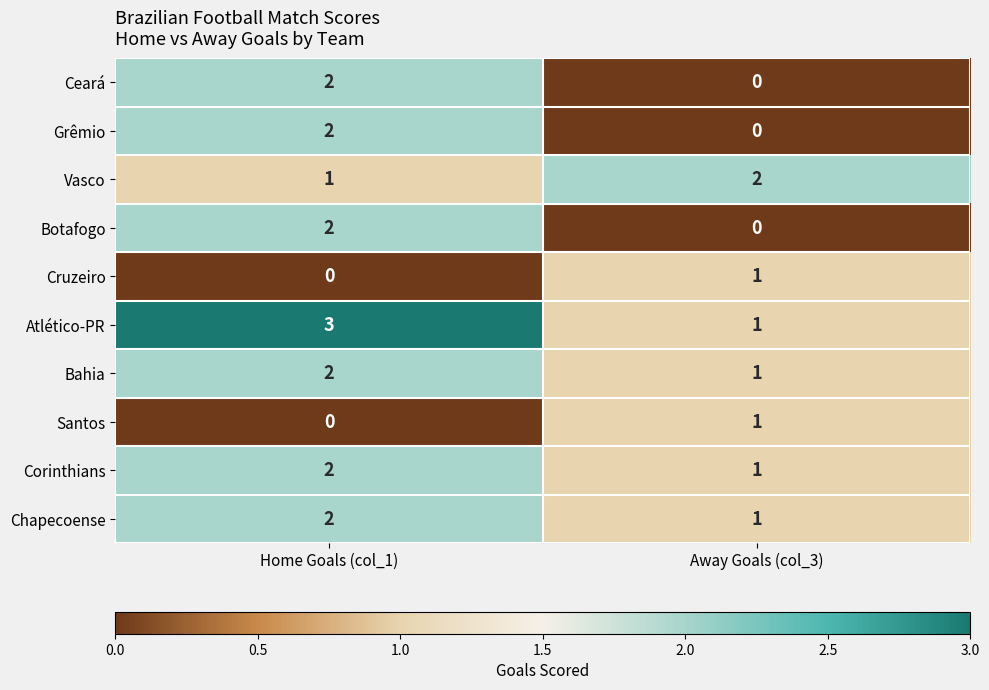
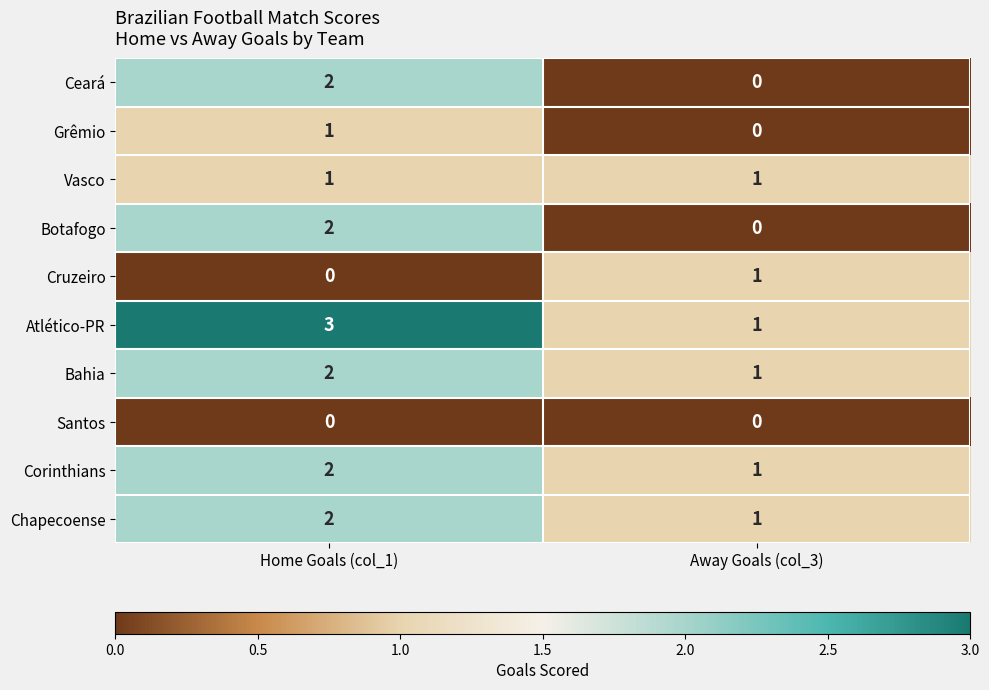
Grêmio, Home Goals (col_1): 2 -> 1
Vasco, Away Goals (col_3): 2 -> 1
Santos, Away Goals (col_3): 1 -> 0
